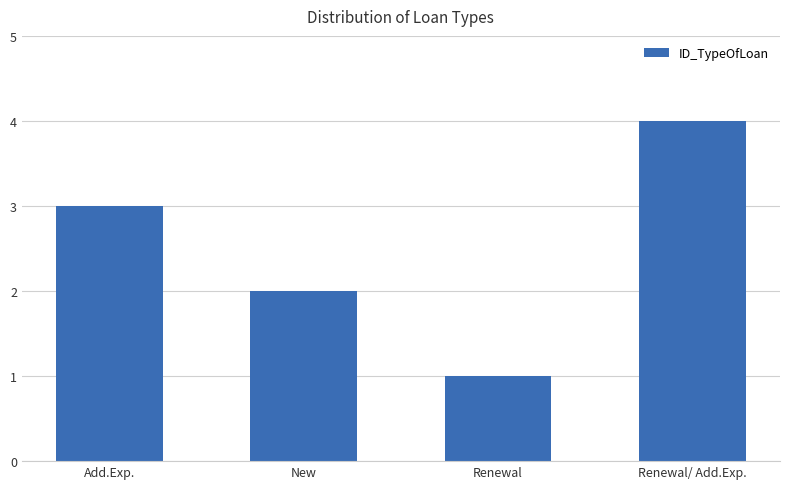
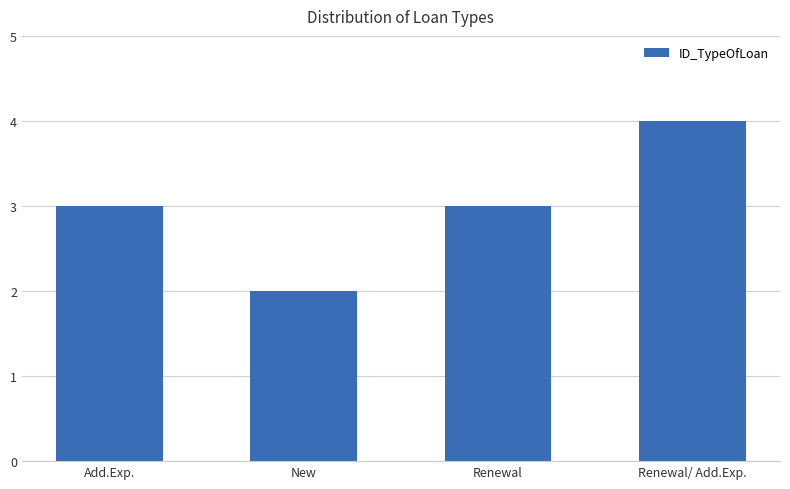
Renewal: 1 -> 3
